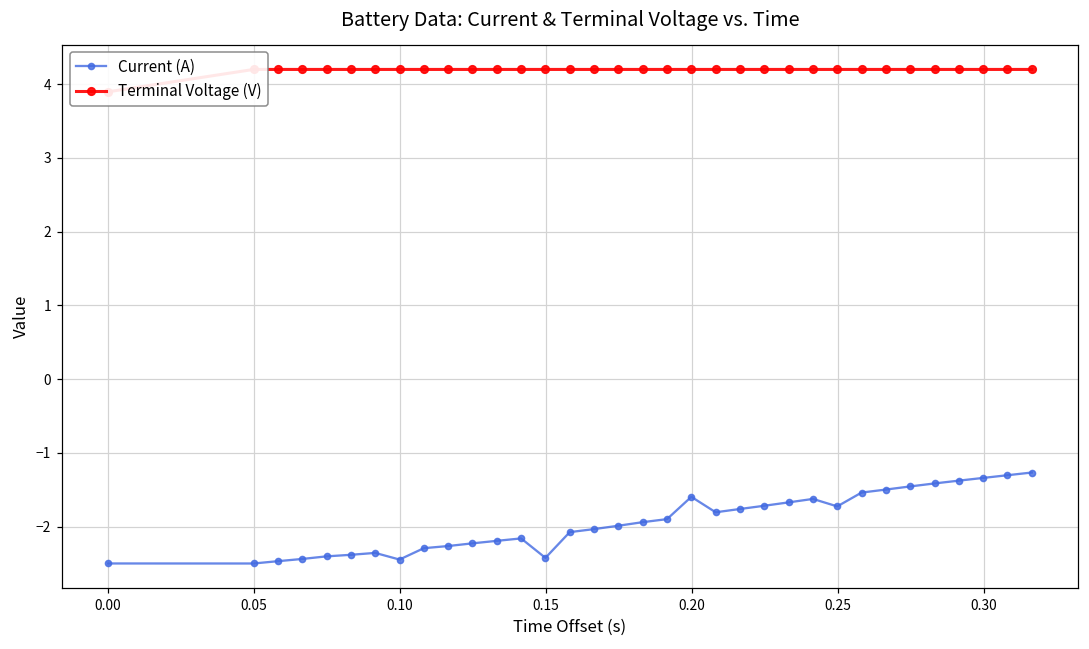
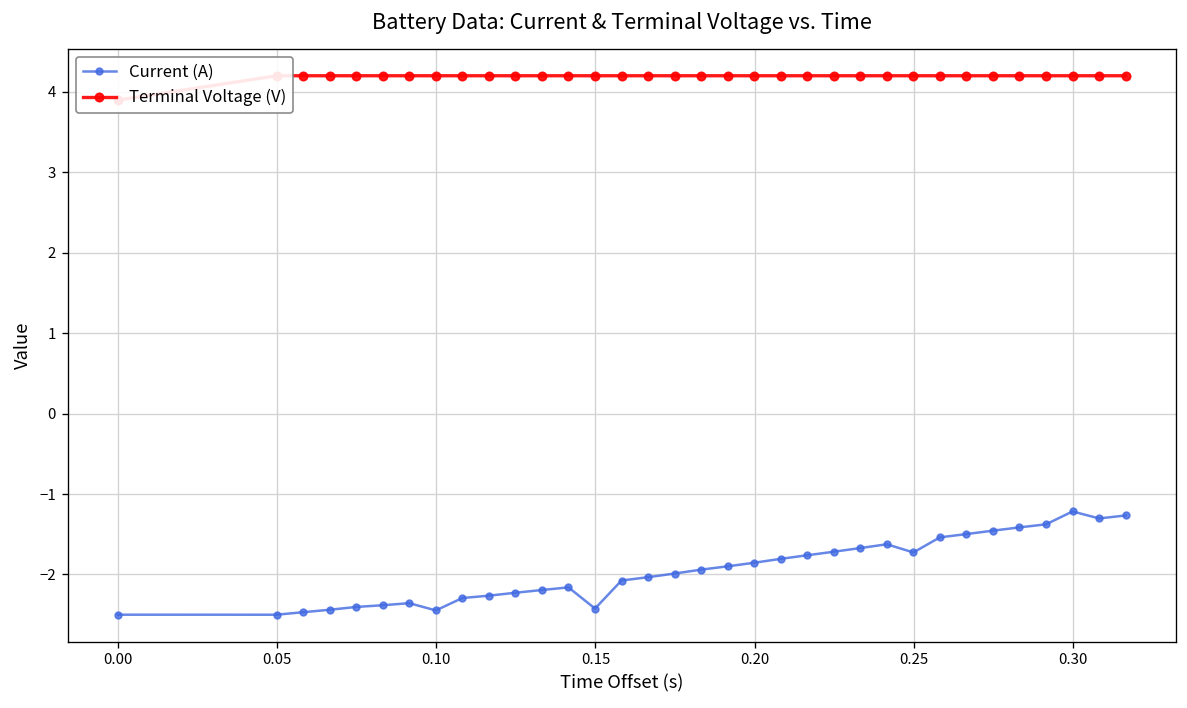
Current (A), 0.20: -1.6 -> -1.9
Current (A), 0.30: -1.3 -> -1.2
